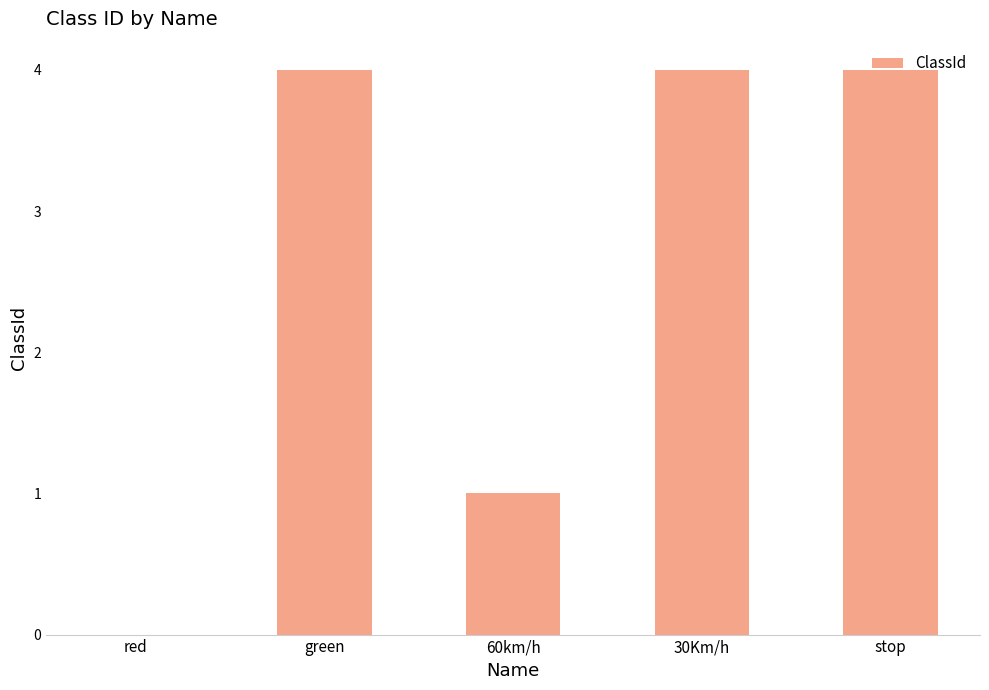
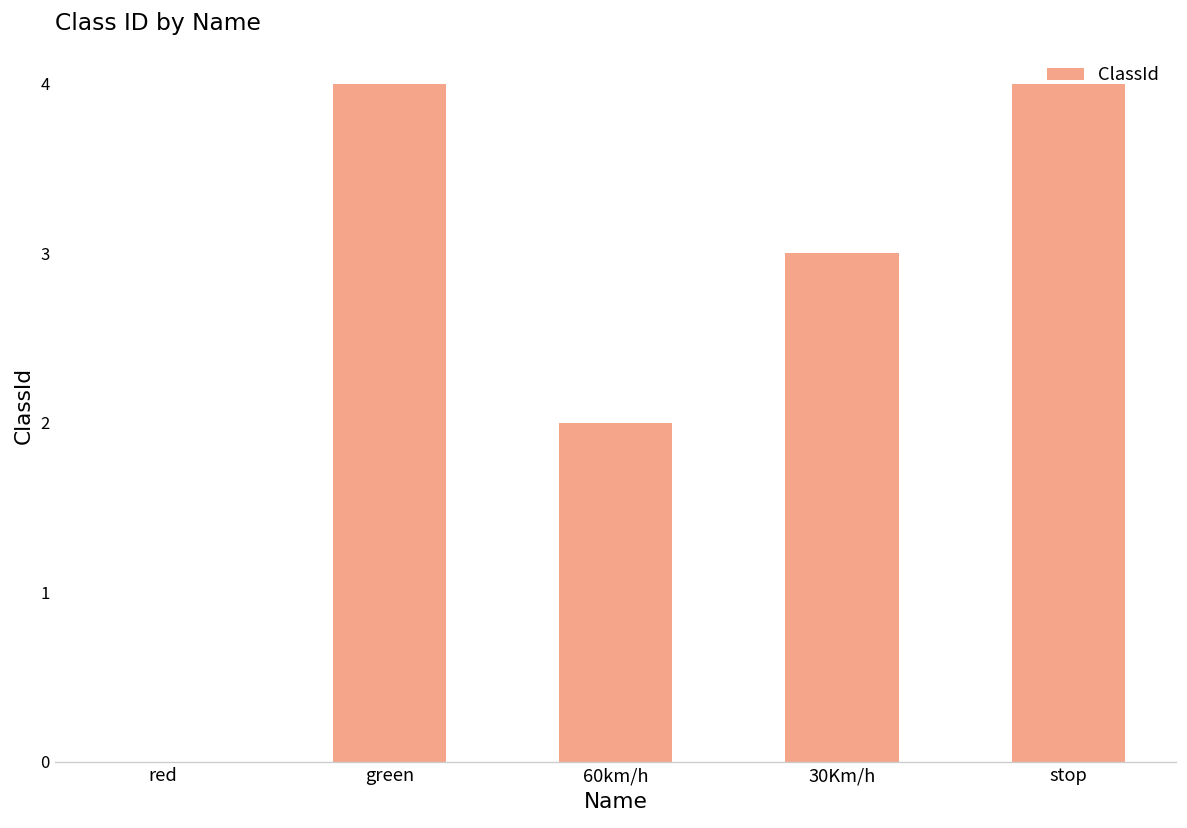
60km/h: 1 -> 2
30Km/h: 4 -> 3
